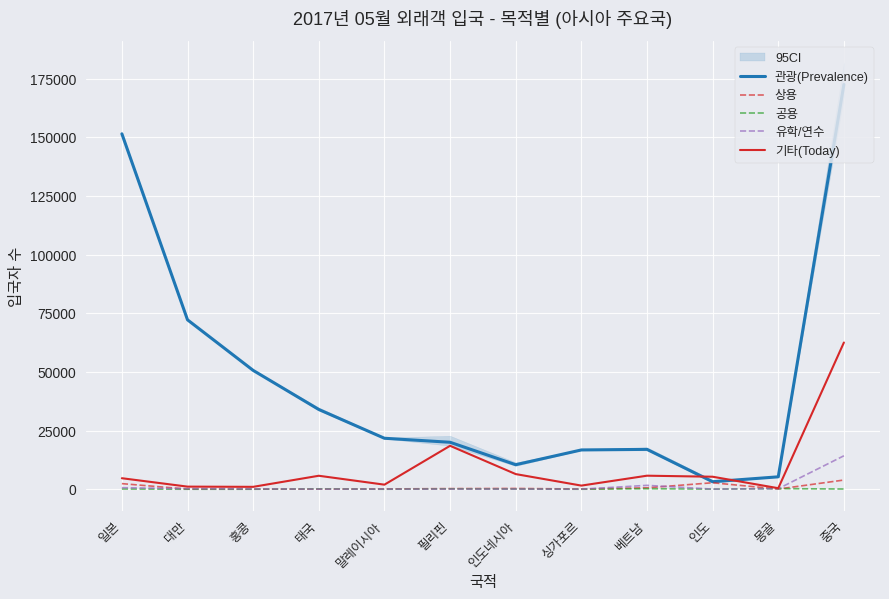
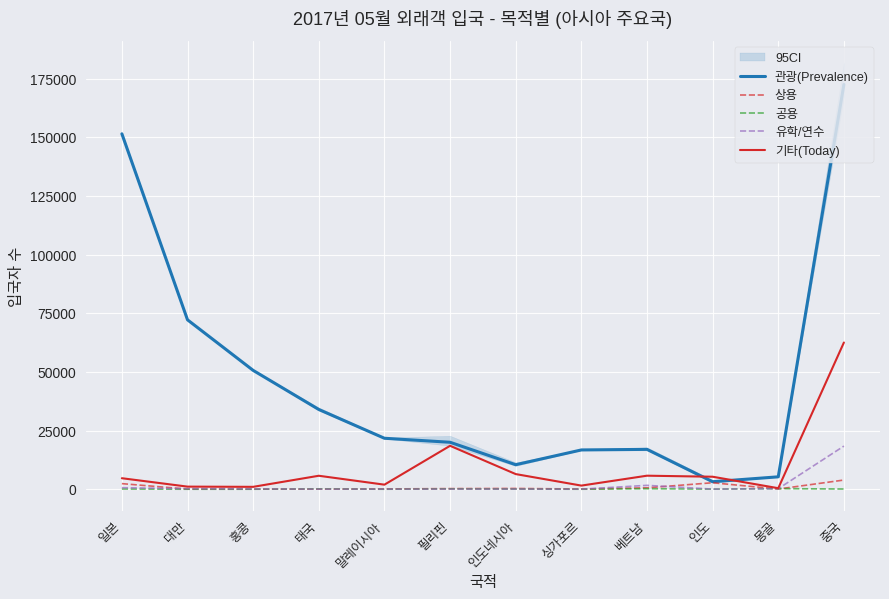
유학/연수, 중국: 14000 -> 18000
